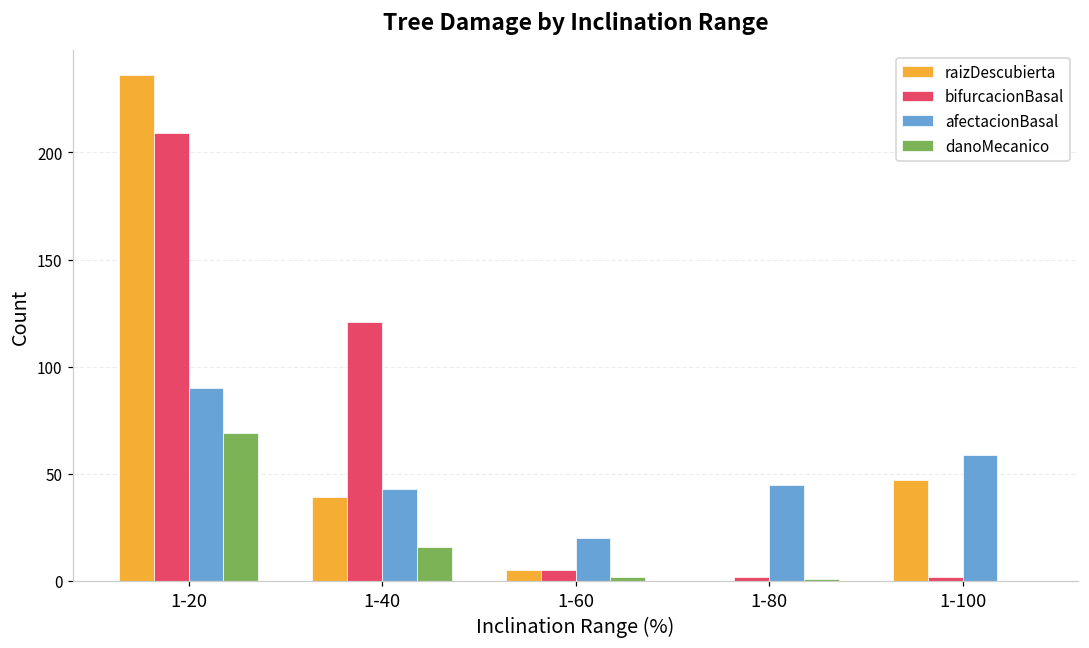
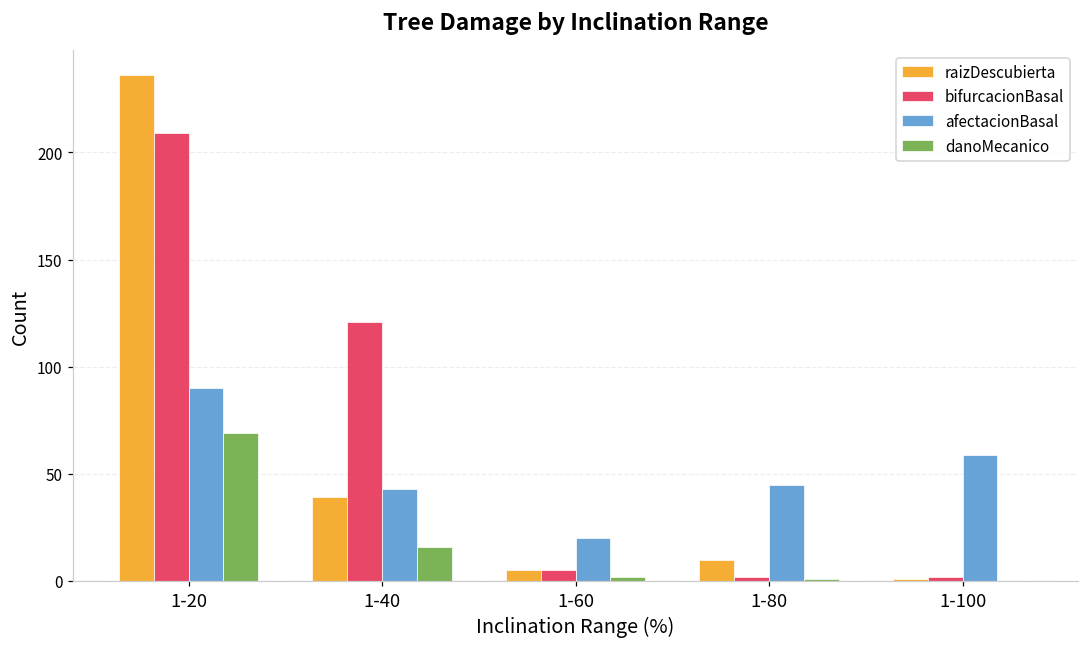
raizDescubierta, 1-80: 0 -> 10
raizDescubierta, 1-100: 47 -> 1
